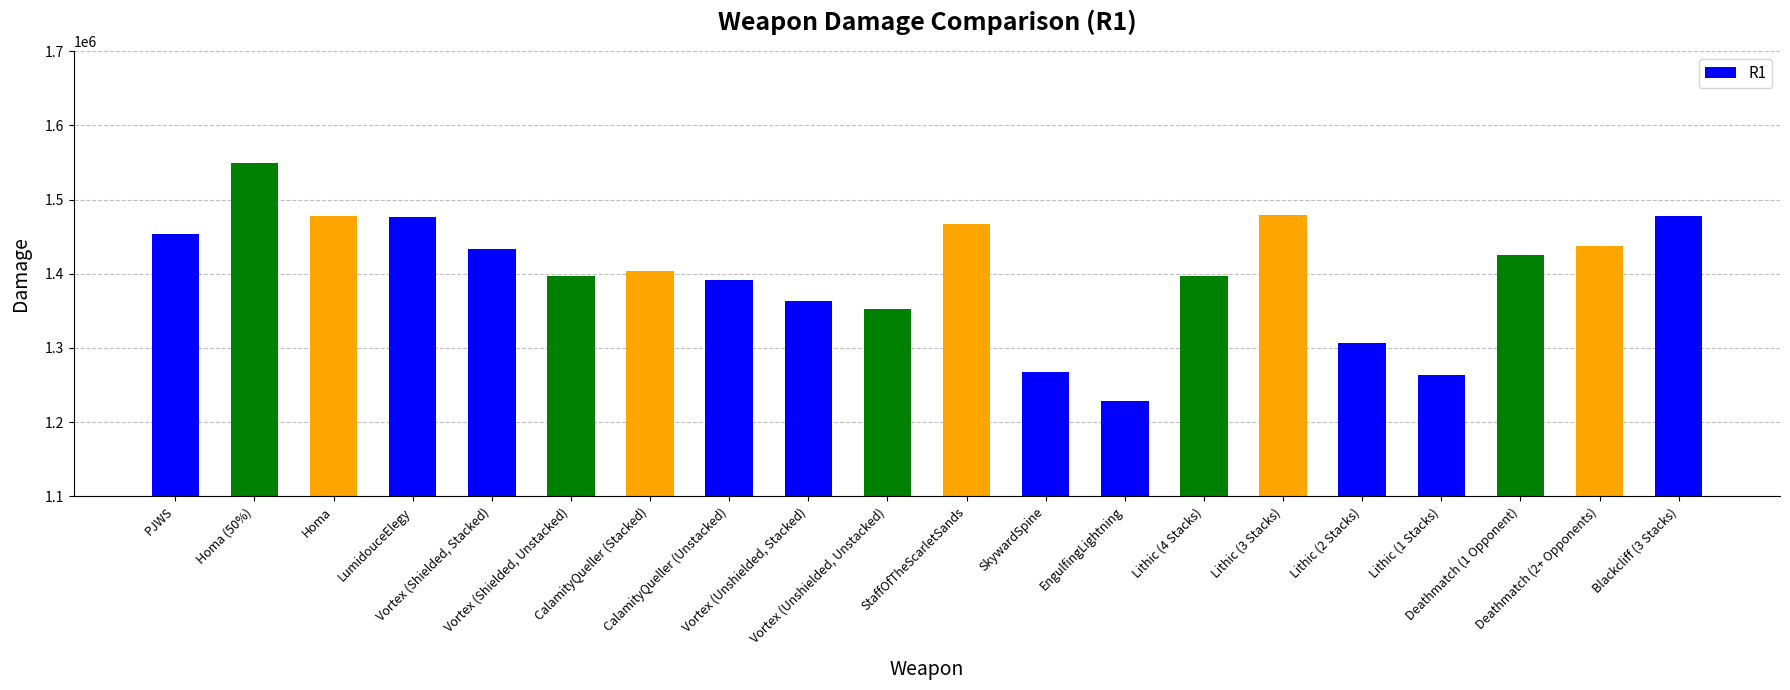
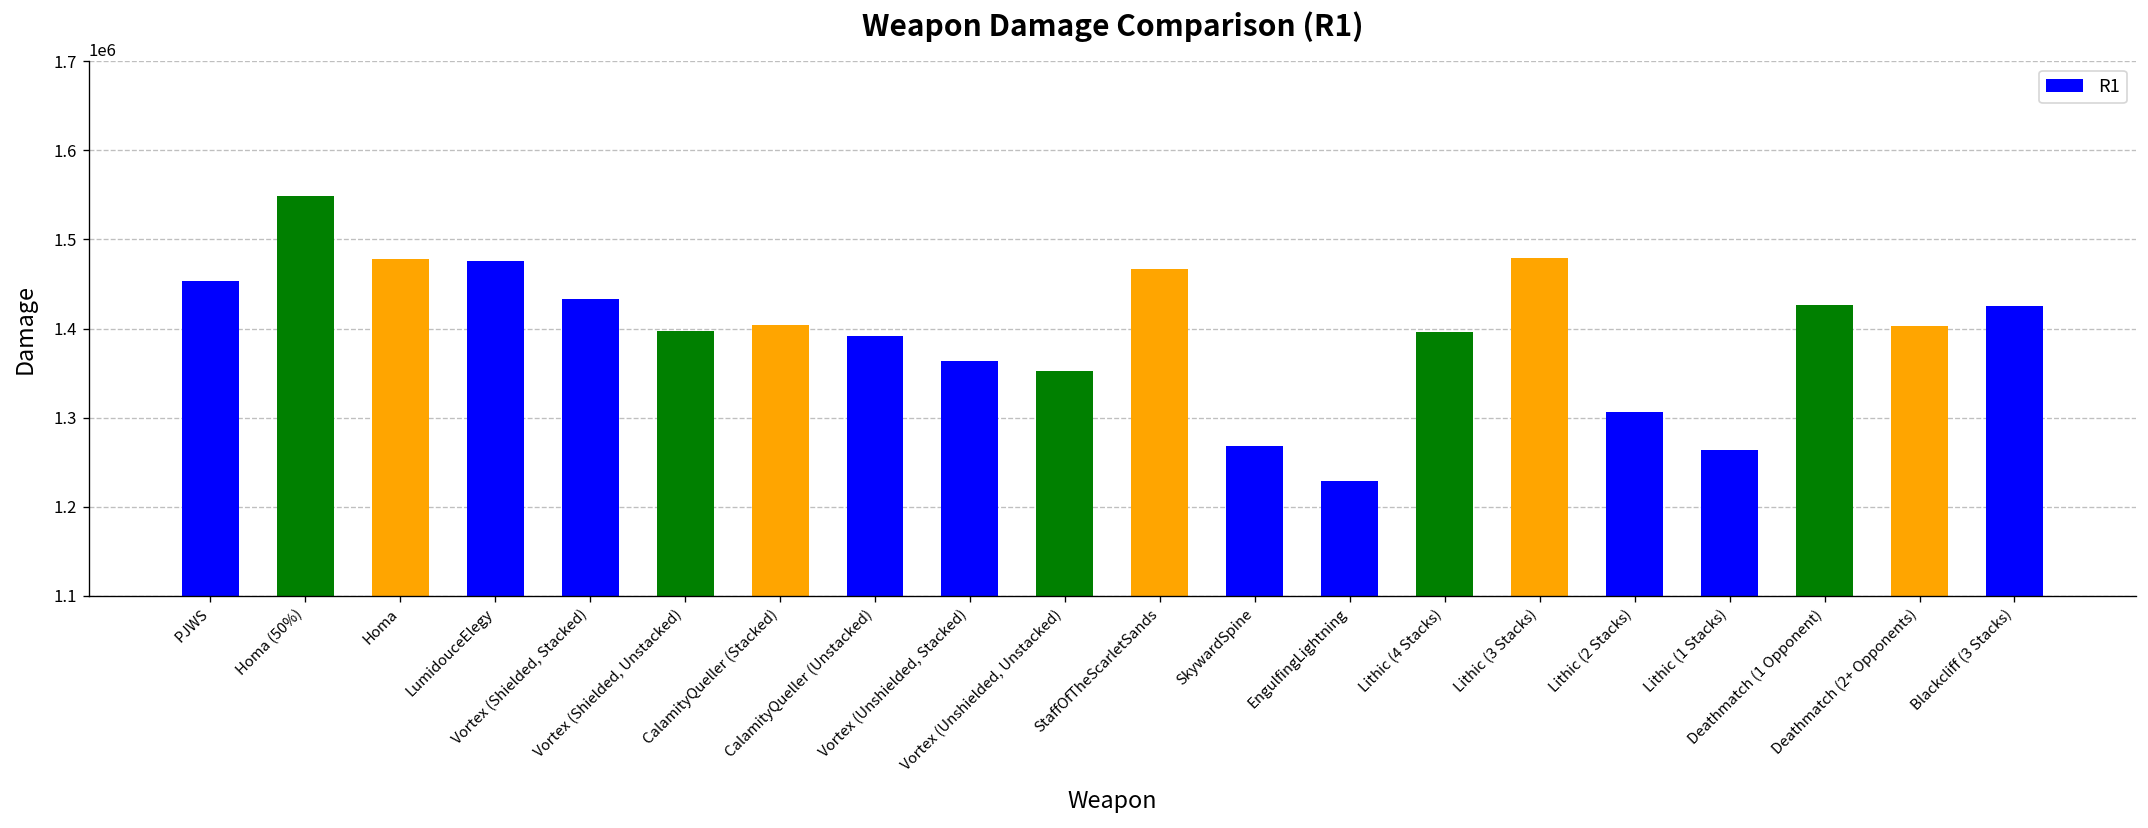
Deathmatch (2+ Opponents): 1440000 -> 1400000
Blackcliff (3 Stacks): 1480000 -> 1430000
